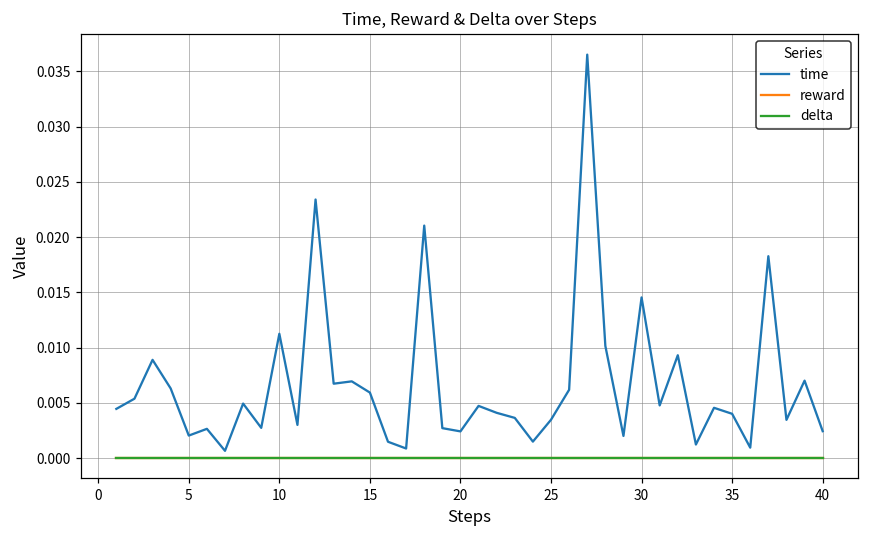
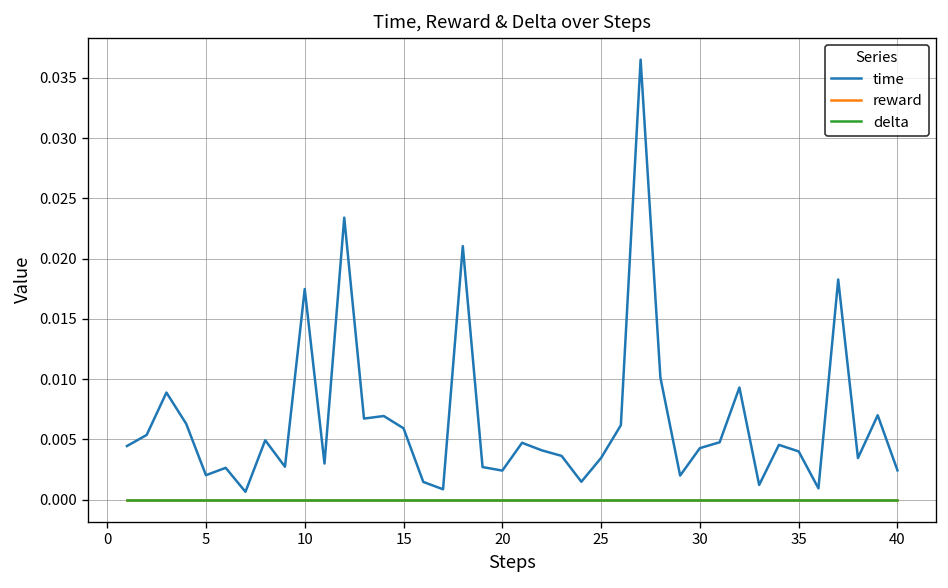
time, 10: 0.0112 -> 0.0175
time, 30: 0.0145 -> 0.0043
